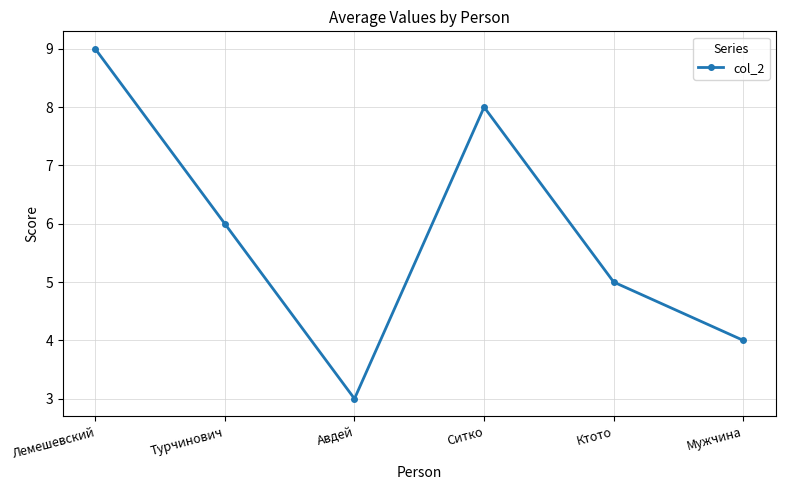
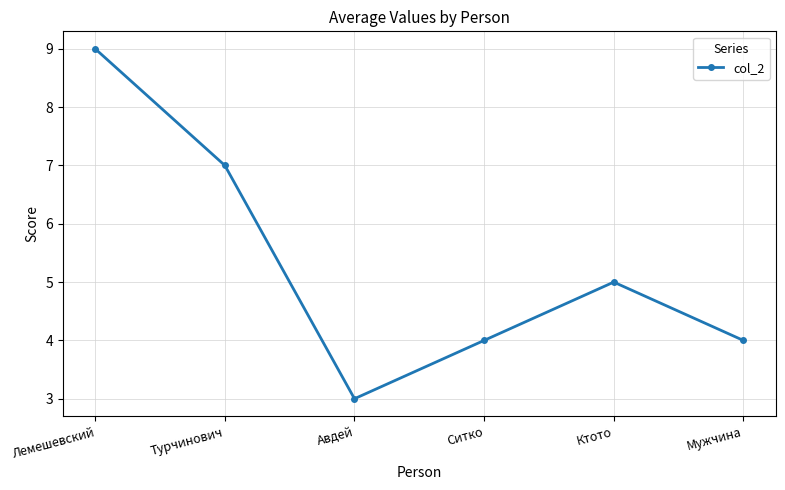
Турчинович: 6 -> 7
Ситко: 8 -> 4
